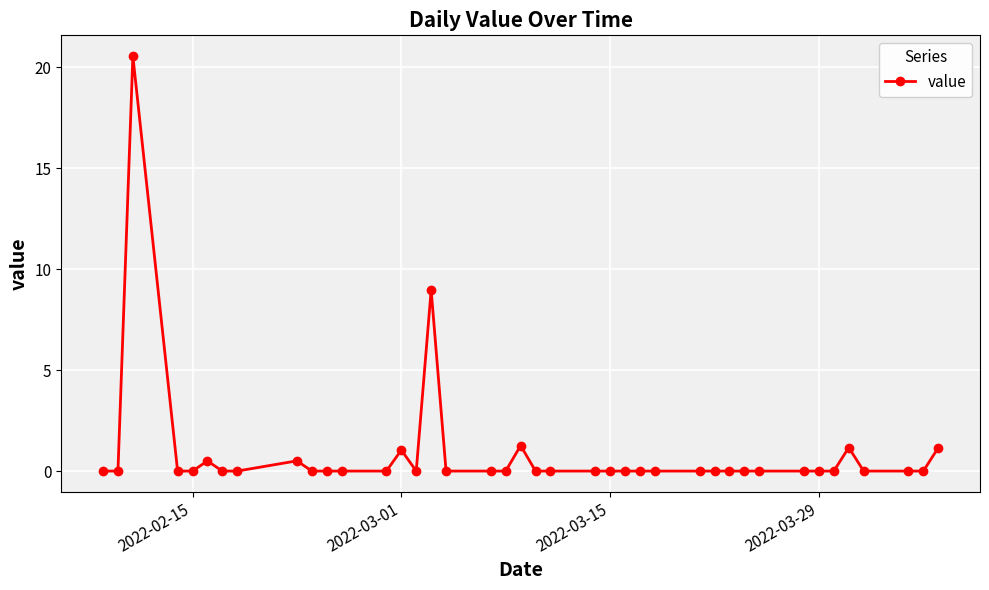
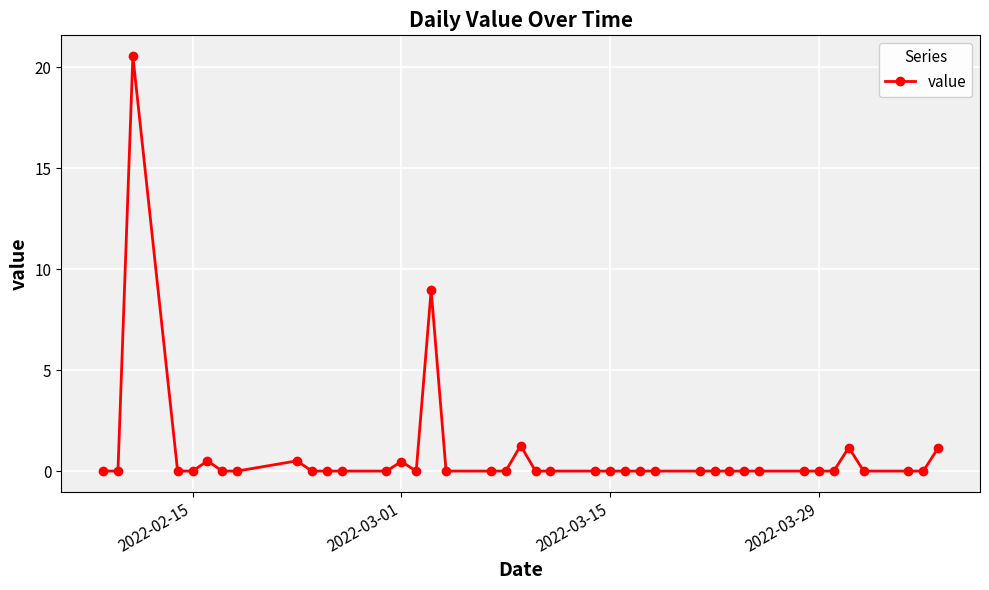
2022-03-01: 1.0 -> 0.5
